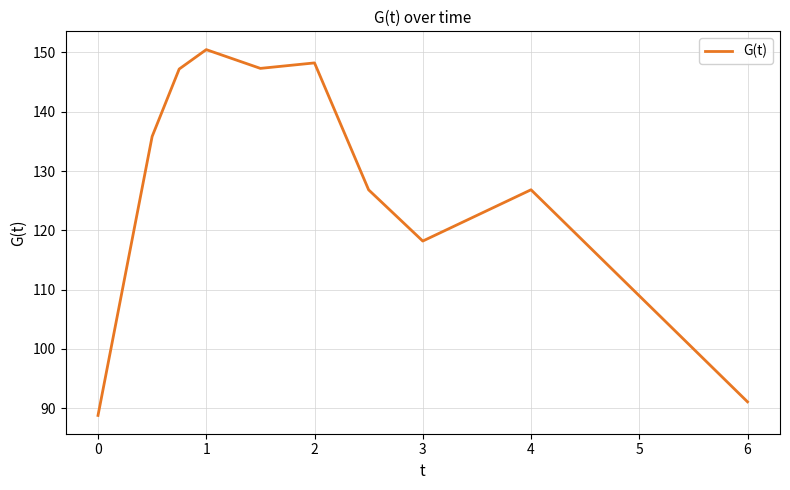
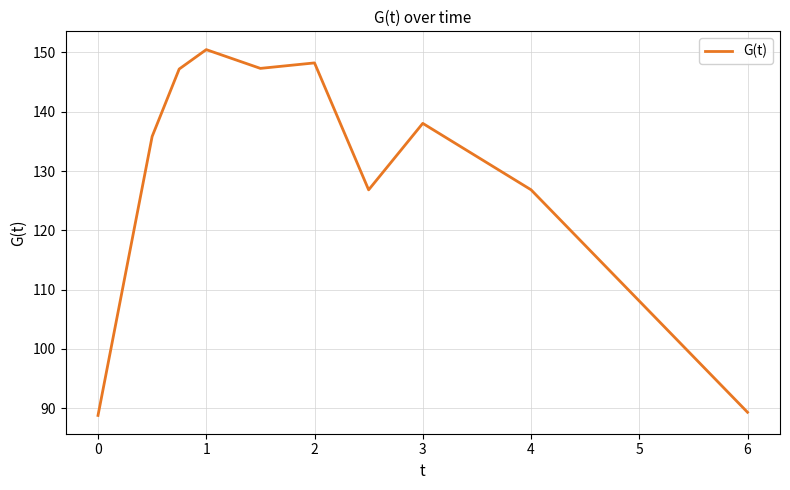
3: 118 -> 138
6: 91 -> 89
